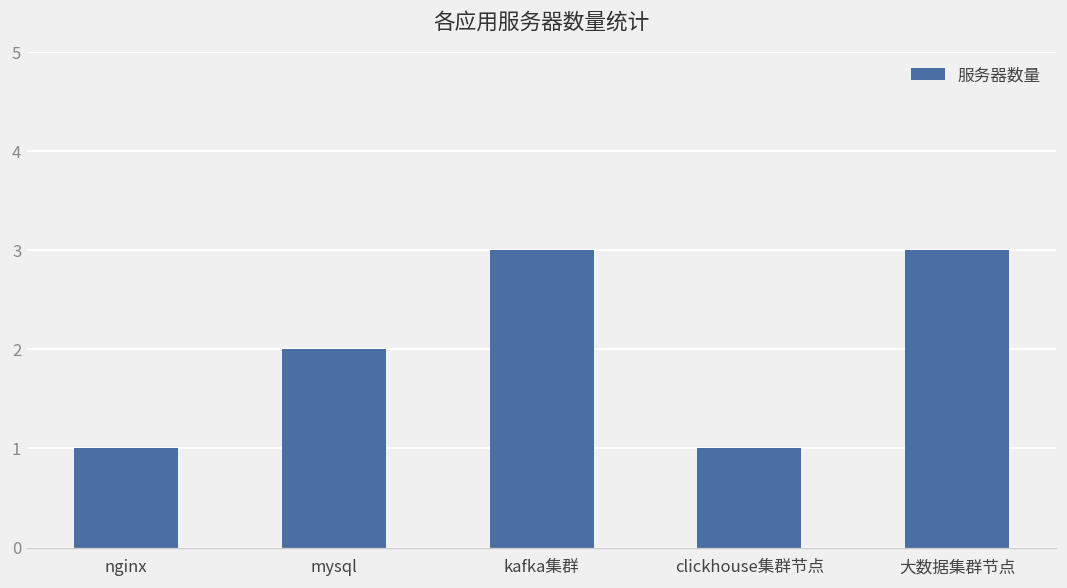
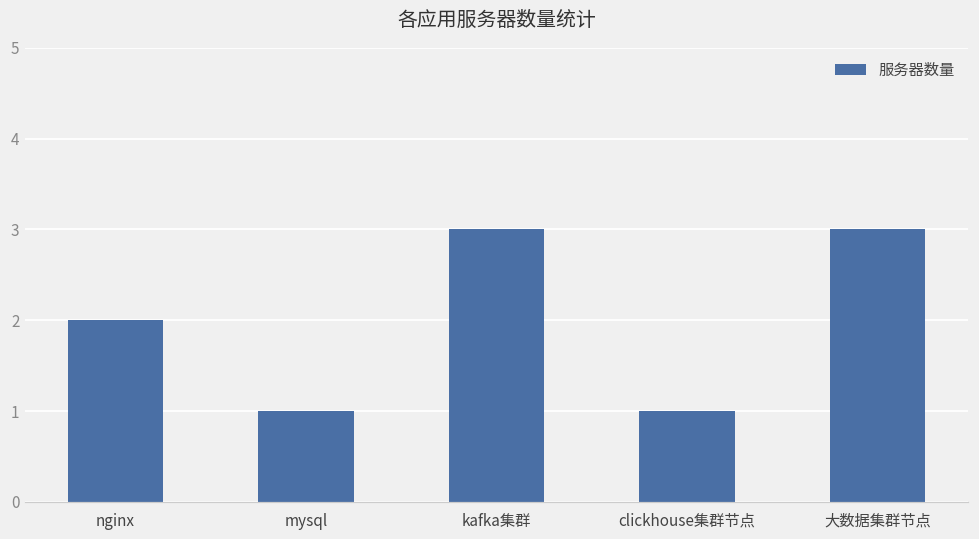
nginx: 1 -> 2
mysql: 2 -> 1
